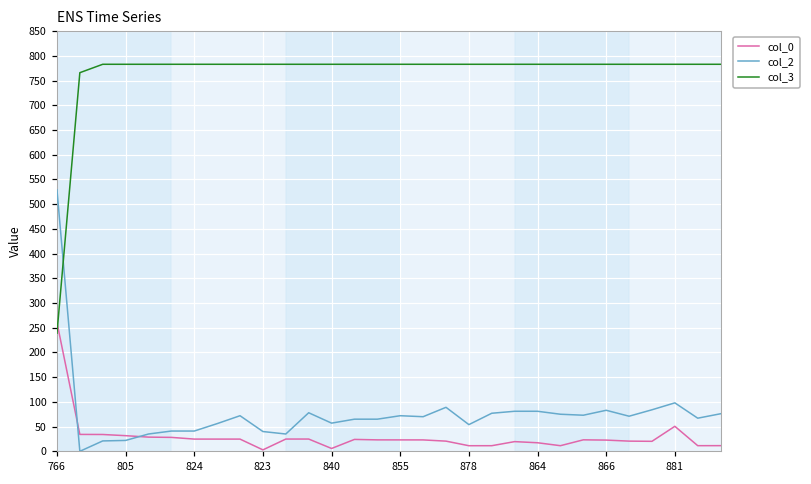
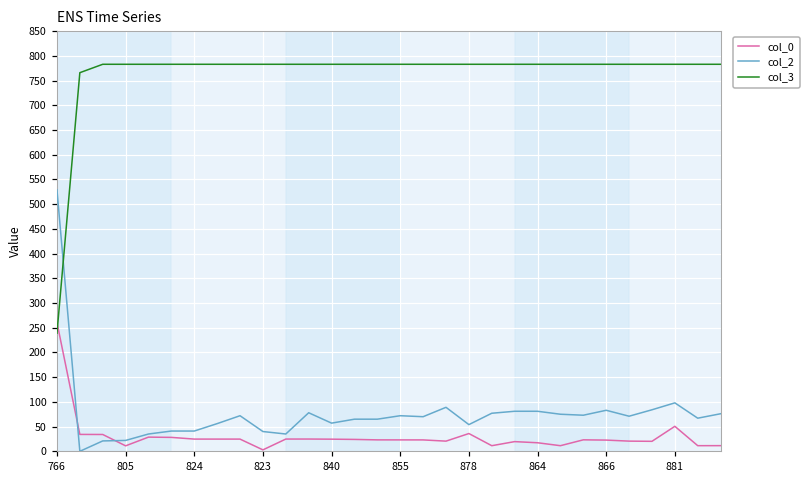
col_0, 805: 30 -> 10
col_0, 840: 10 -> 20
col_0, 878: 10 -> 40
